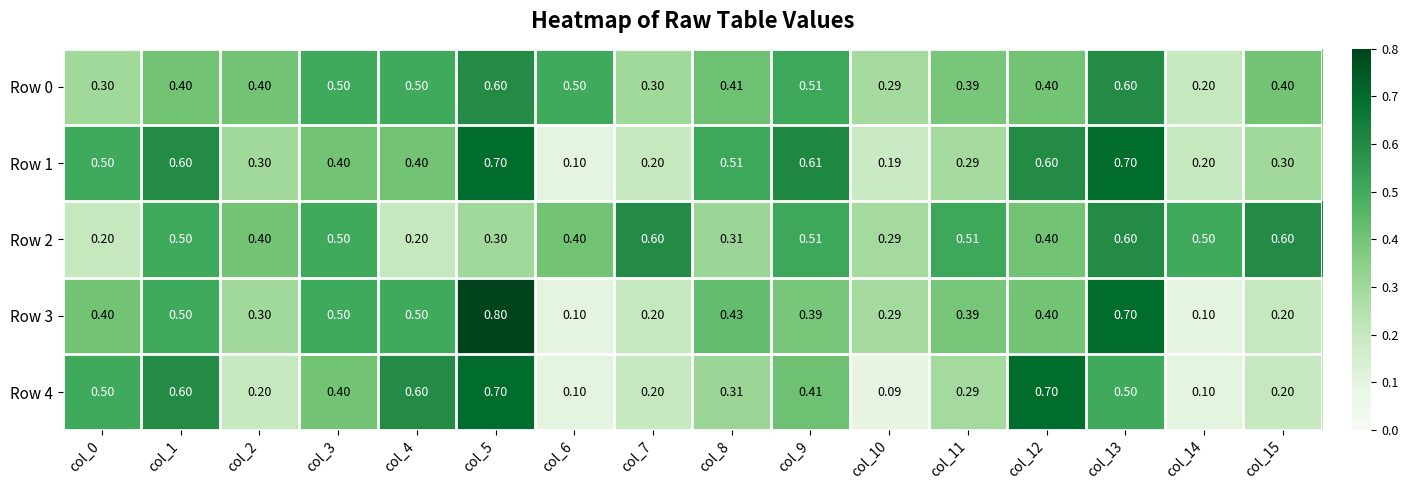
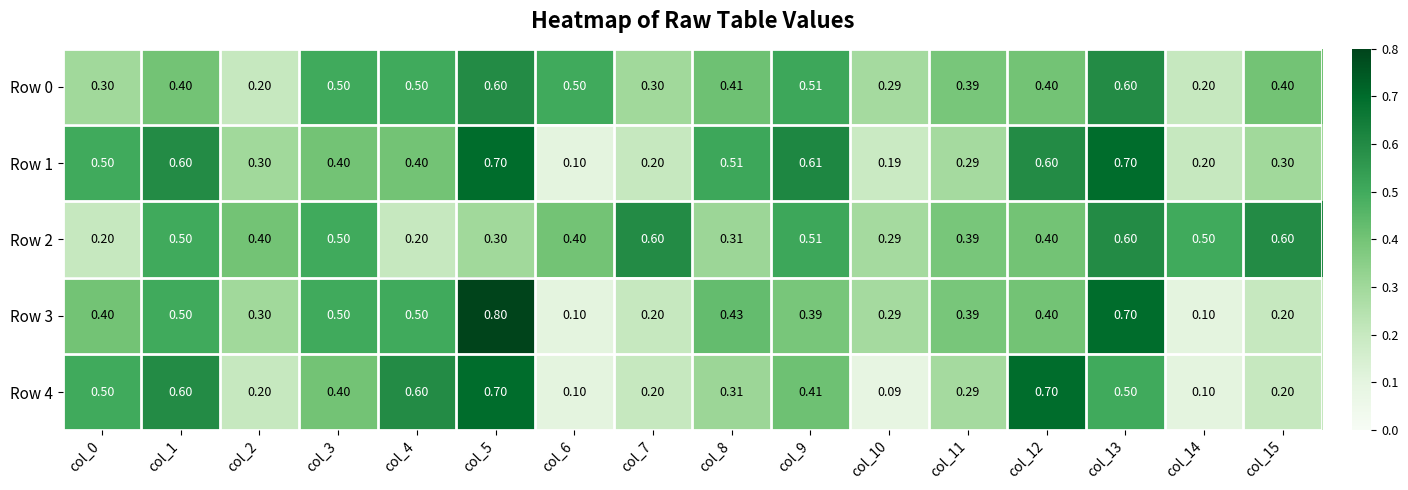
Row 0, col_2: 0.40 -> 0.20
Row 2, col_11: 0.51 -> 0.39
